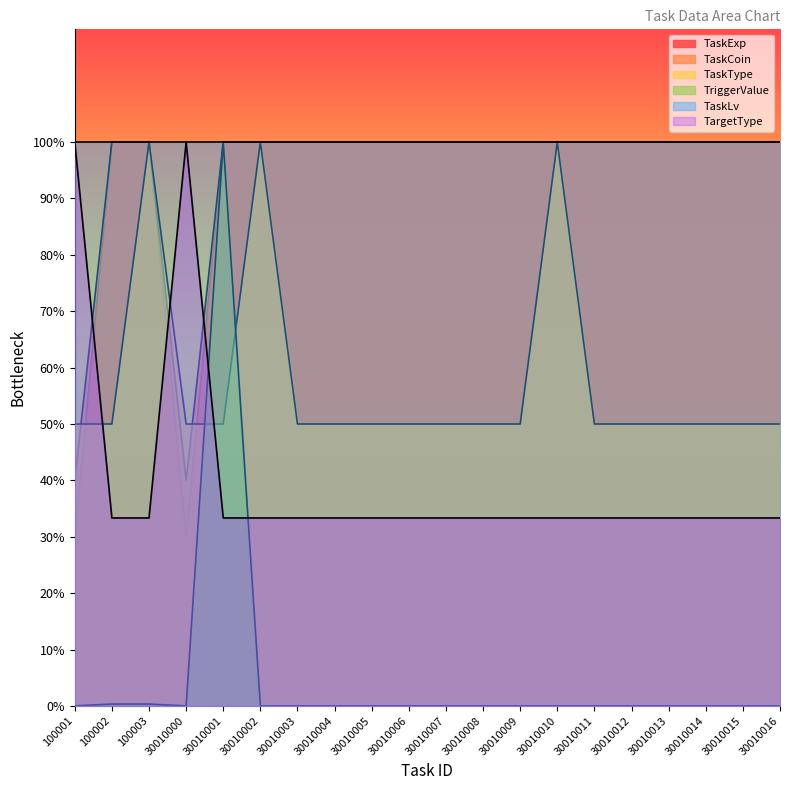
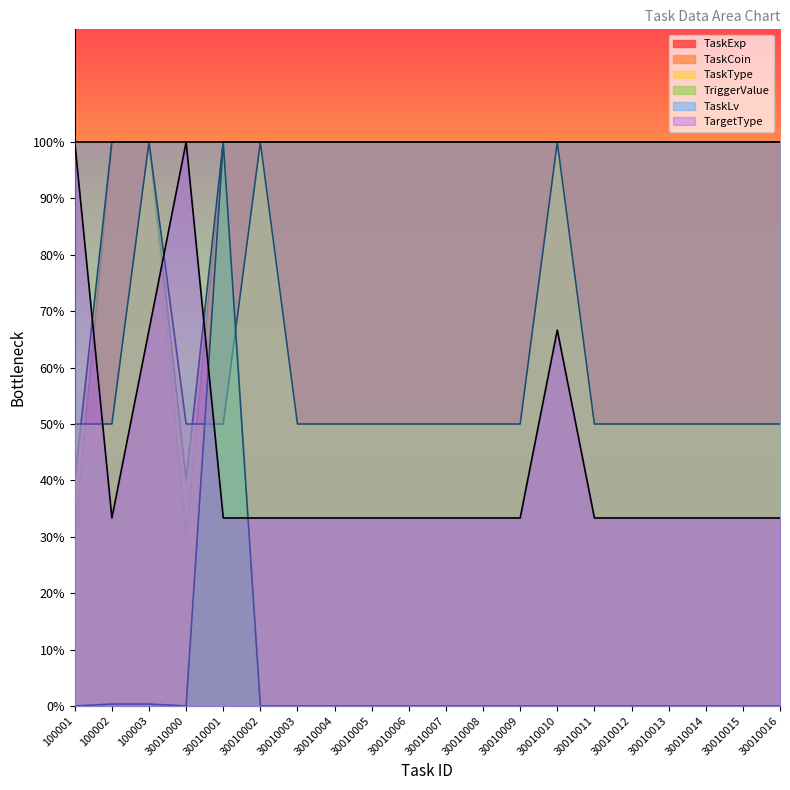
TargetType, 100003: 33% -> 67%
TargetType, 30010010: 33% -> 67%
